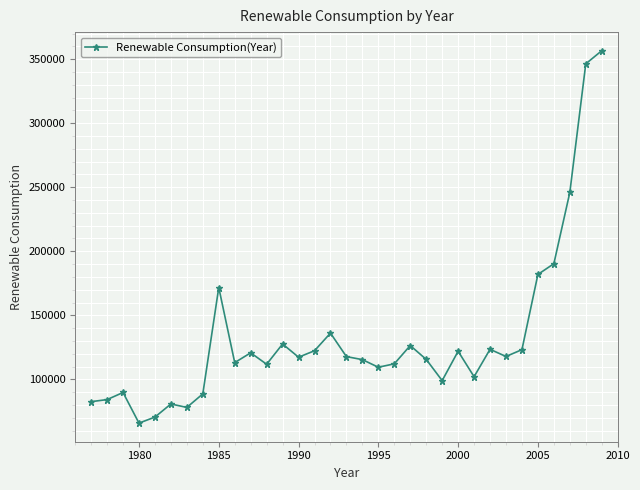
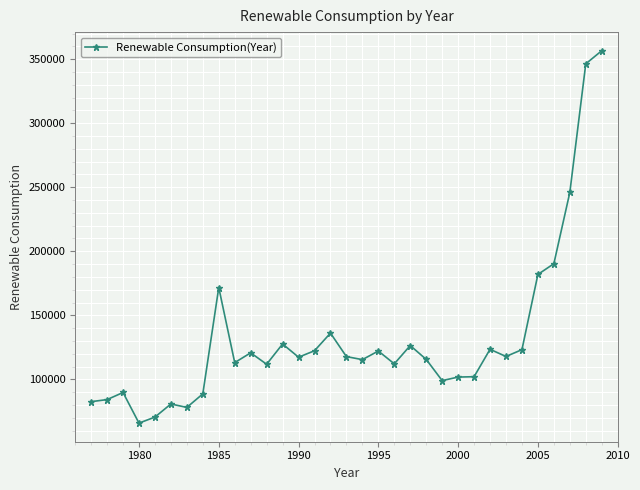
1995: 109000 -> 122000
2000: 122000 -> 102000
